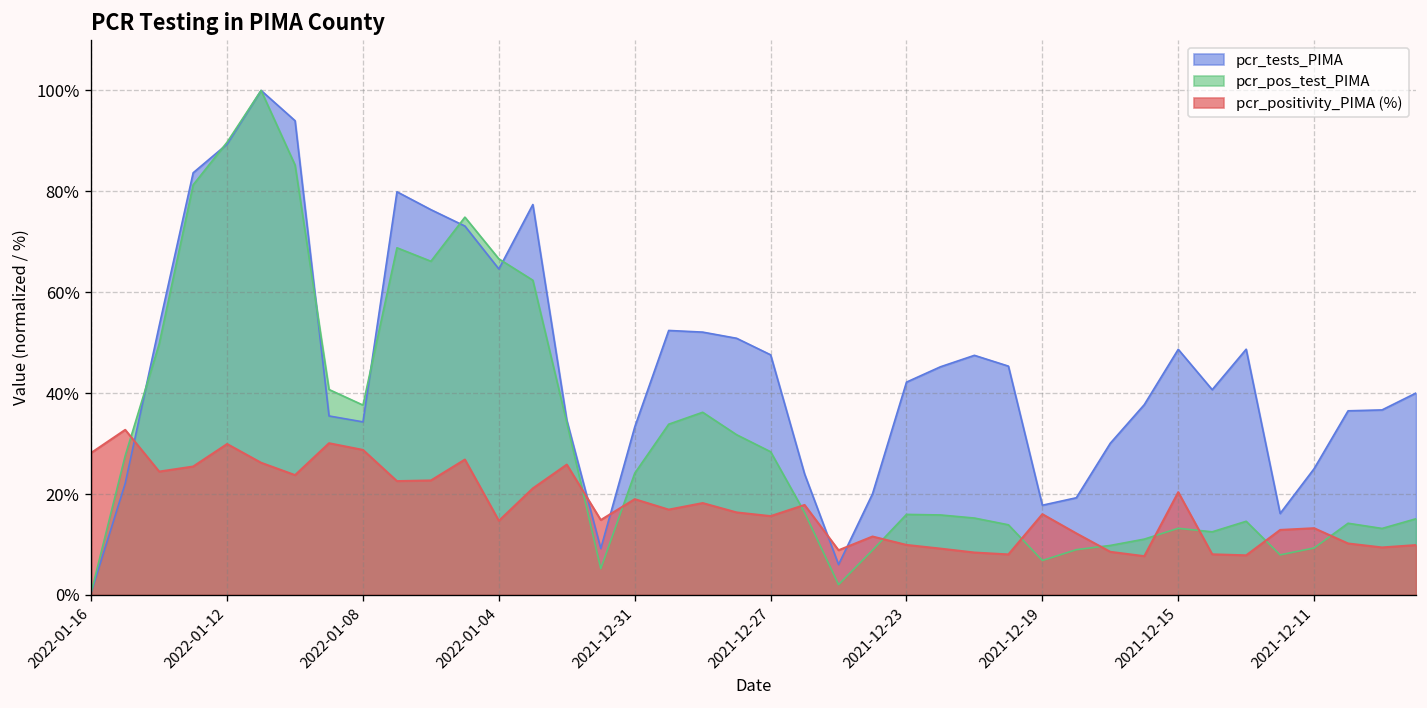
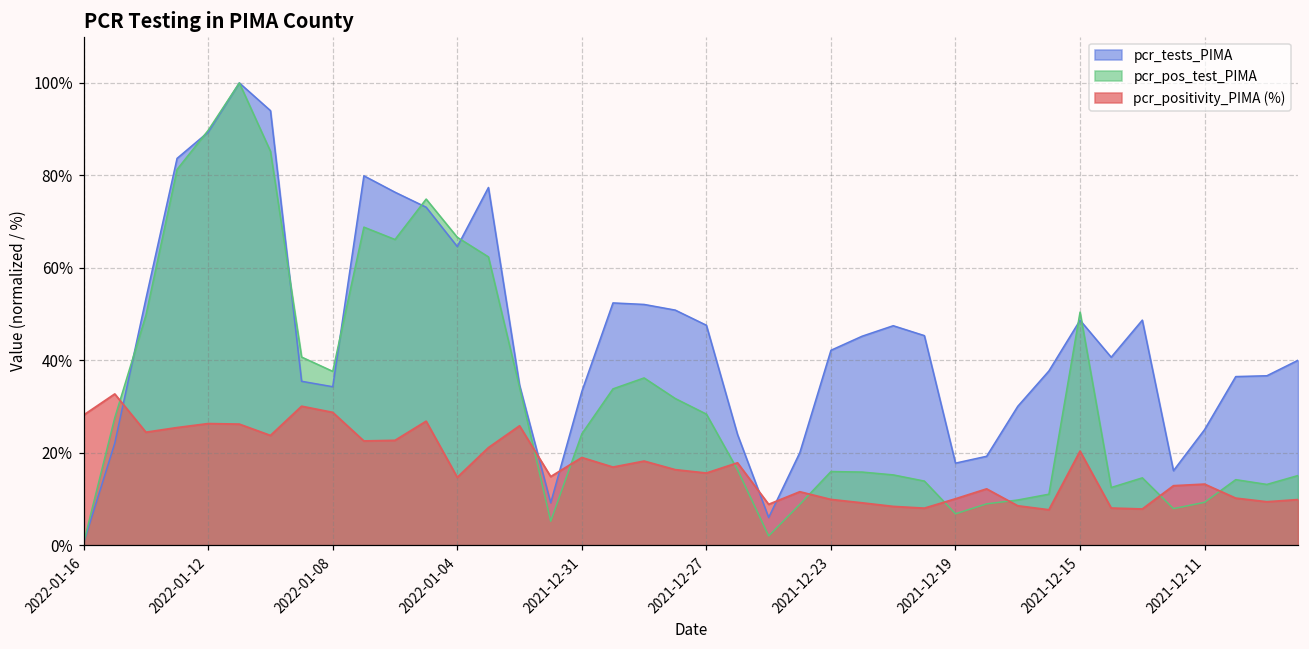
pcr_positivity_PIMA (%), 2022-01-12: 30% -> 26%
pcr_positivity_PIMA (%), 2021-12-19: 16% -> 10%
pcr_pos_test_PIMA, 2021-12-15: 13% -> 50%
